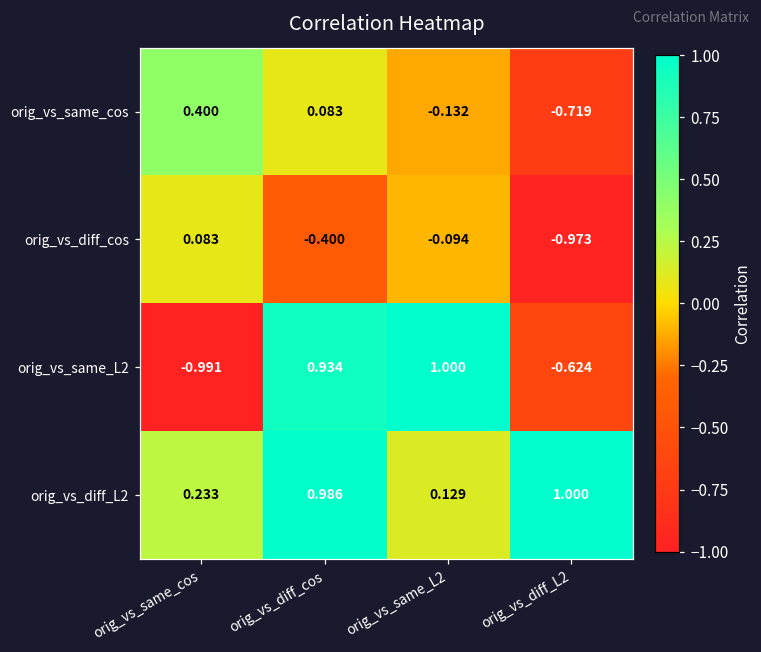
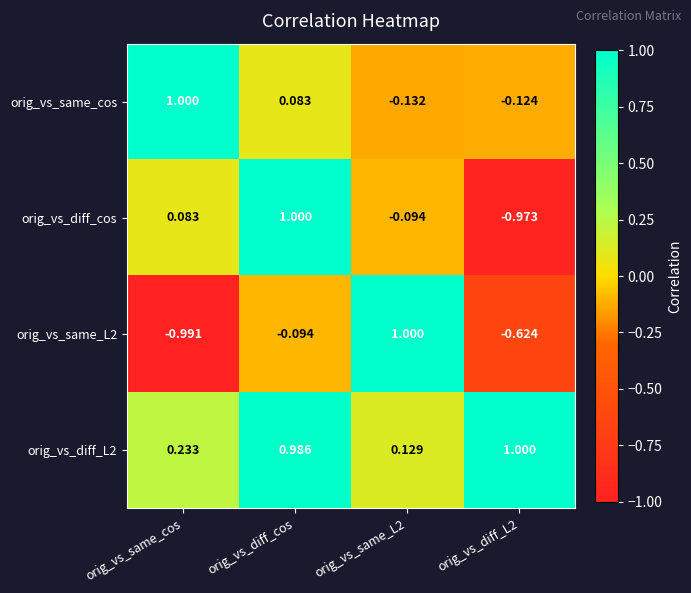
orig_vs_same_cos, orig_vs_same_cos: 0.400 -> 1.000
orig_vs_same_cos, orig_vs_diff_L2: -0.719 -> -0.124
orig_vs_diff_cos, orig_vs_diff_cos: -0.400 -> 1.000
orig_vs_same_L2, orig_vs_diff_cos: 0.934 -> -0.094
